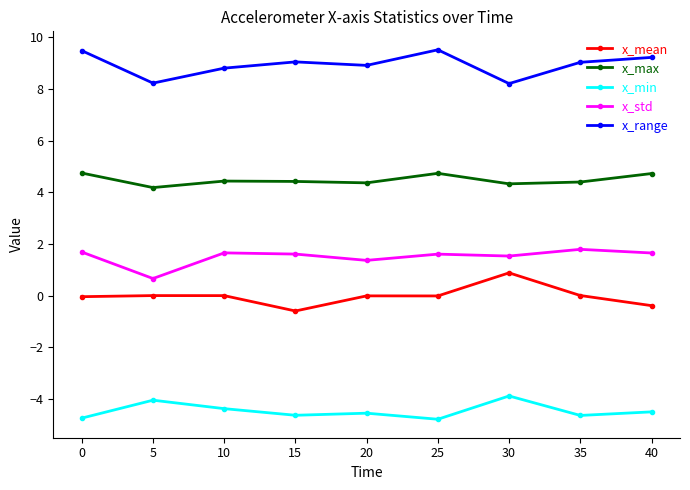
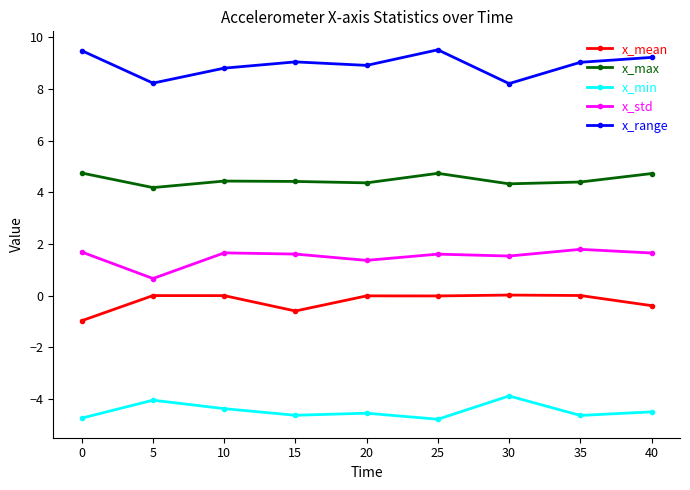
x_mean, 0: 0.0 -> -1.0
x_mean, 30: 0.9 -> 0.0
